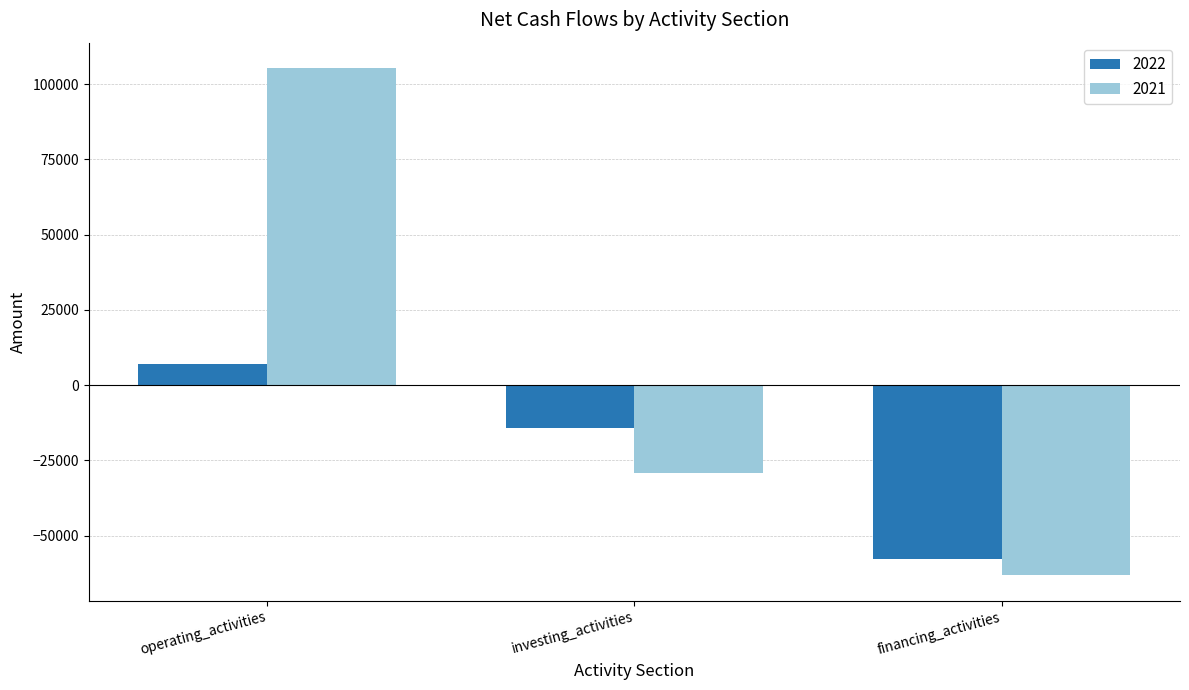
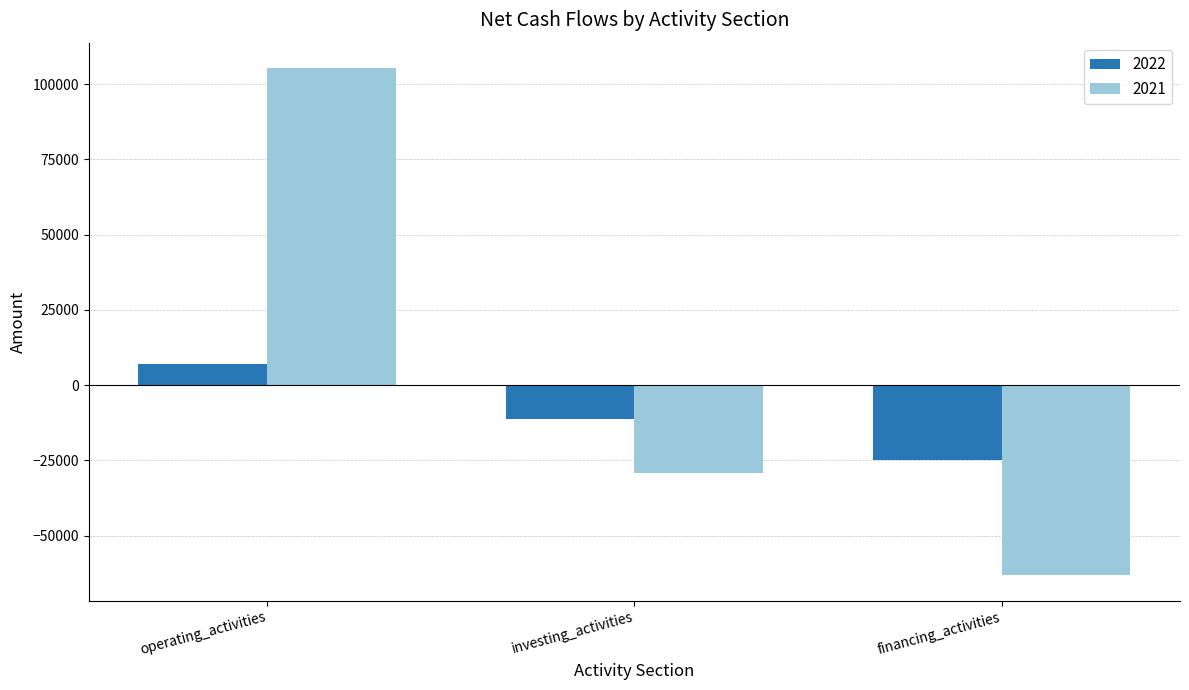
2022, investing_activities: -14000 -> -11000
2022, financing_activities: -58000 -> -25000
